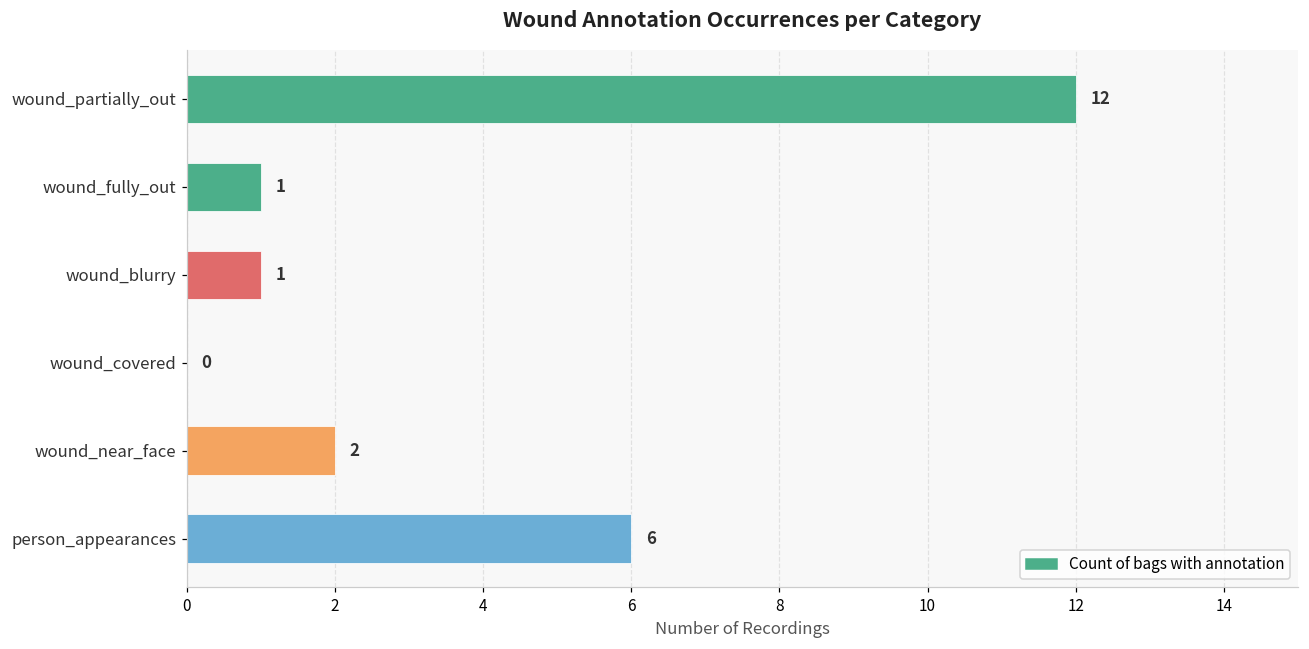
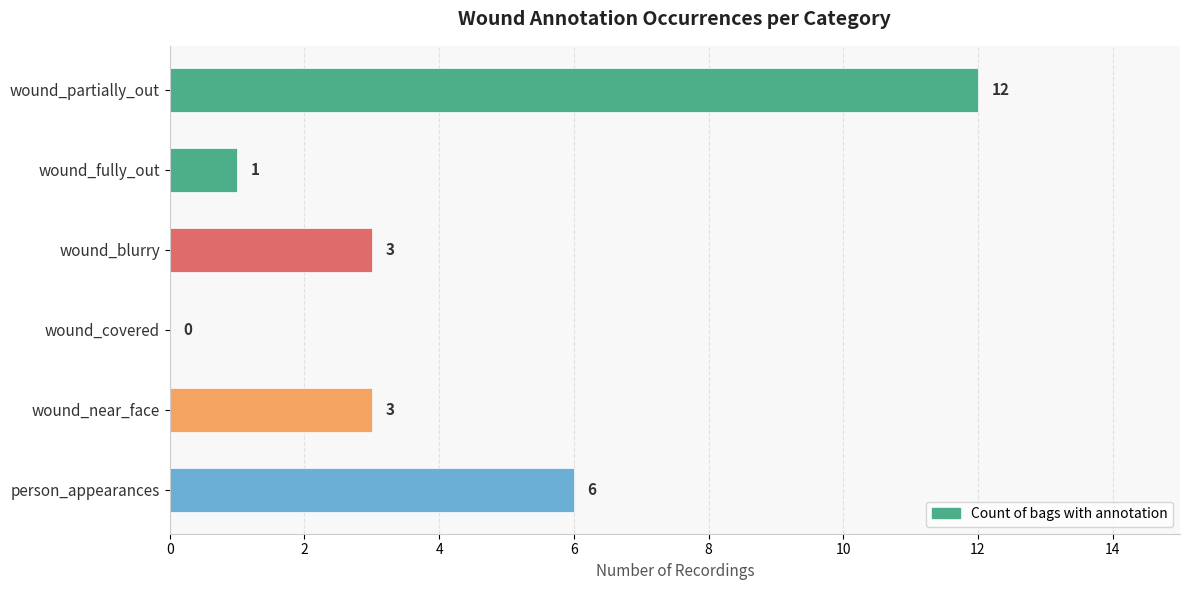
wound_blurry: 1 -> 3
wound_near_face: 2 -> 3
